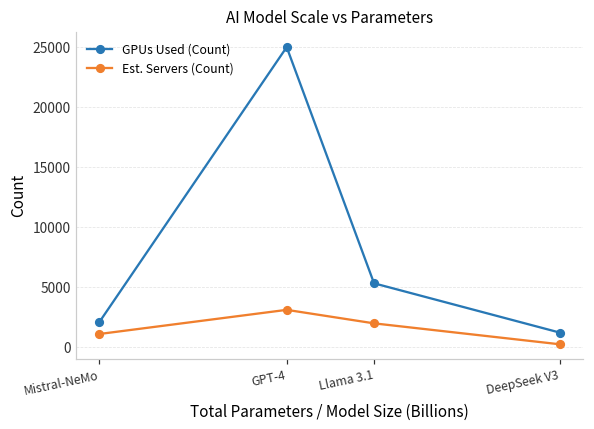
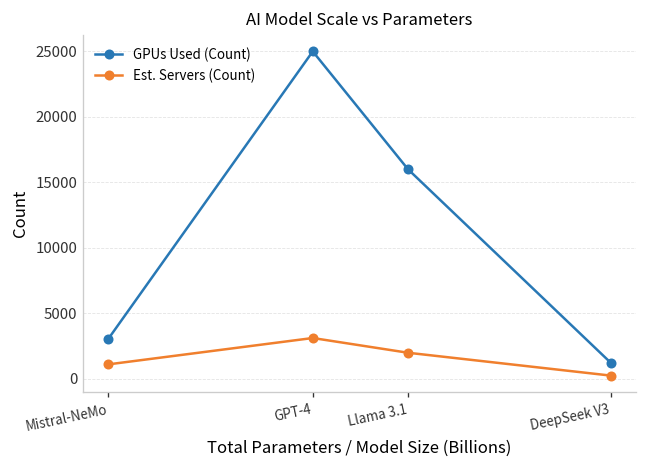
GPUs Used (Count), Mistral-NeMo: 2100 -> 3100
GPUs Used (Count), Llama 3.1: 5300 -> 16000
